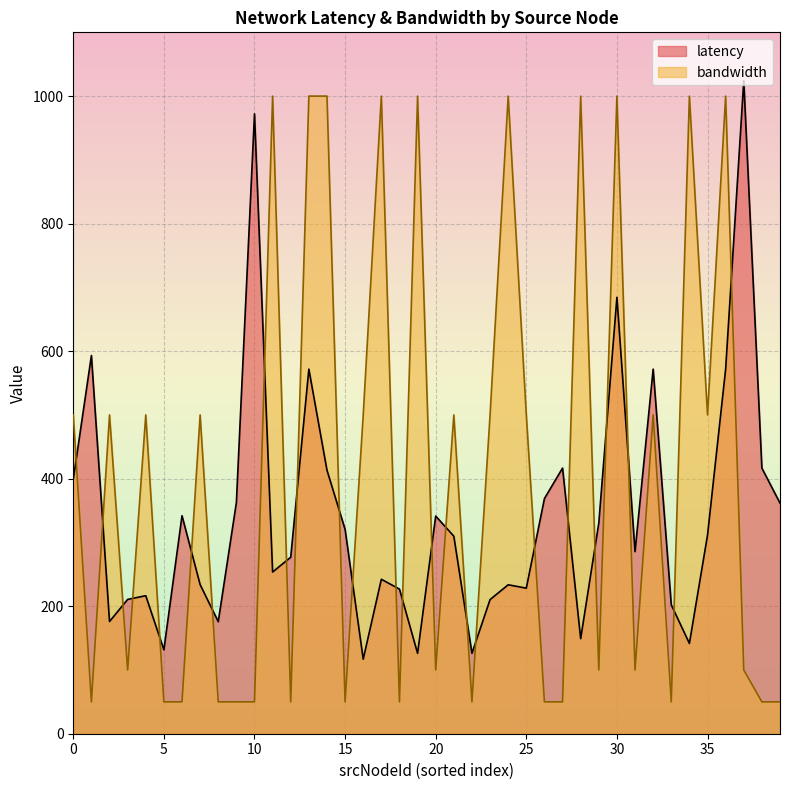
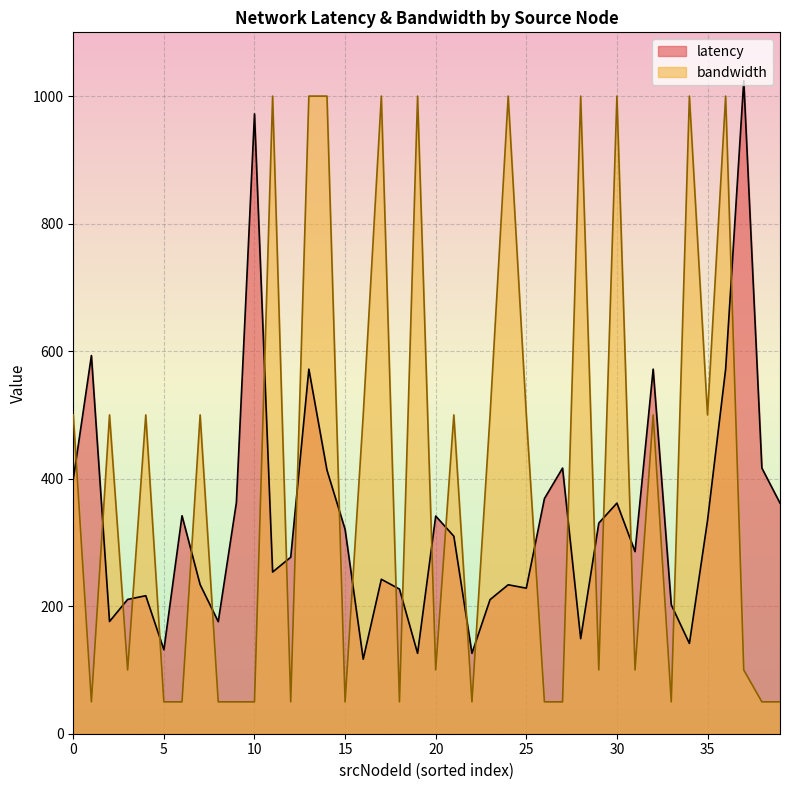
latency, 30: 680 -> 360
latency, 35: 310 -> 330
